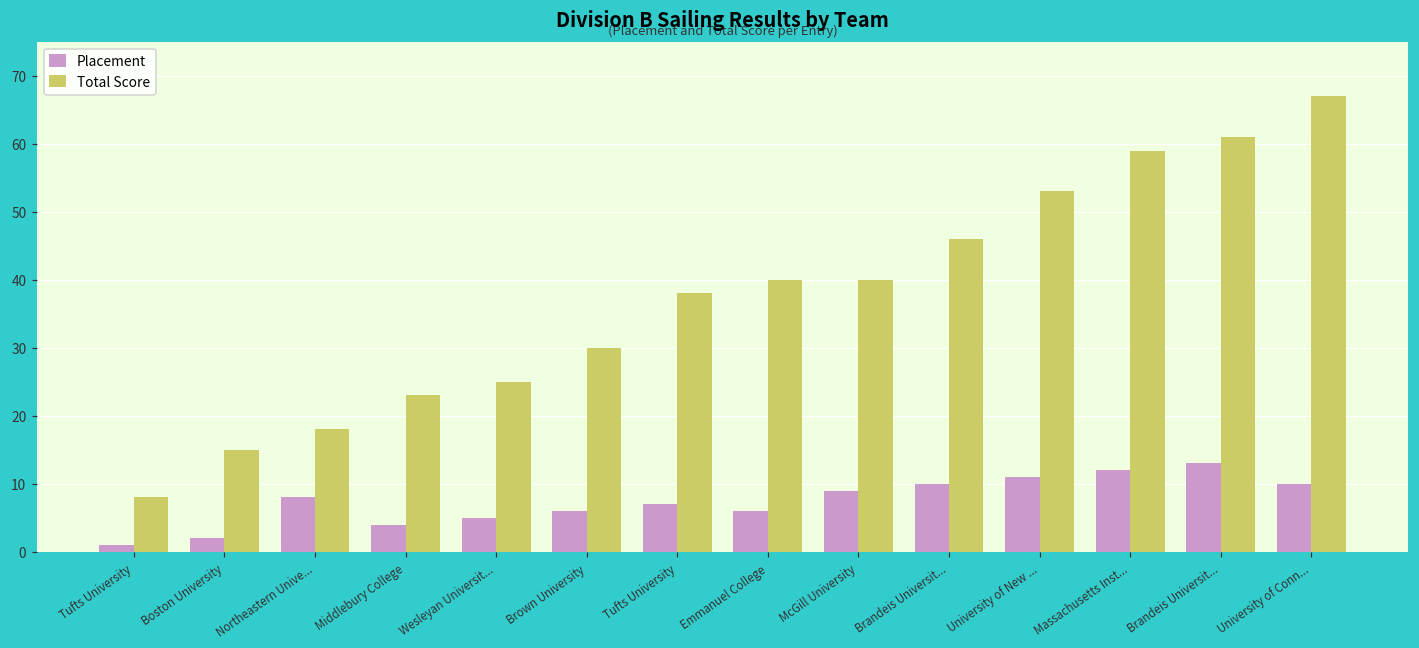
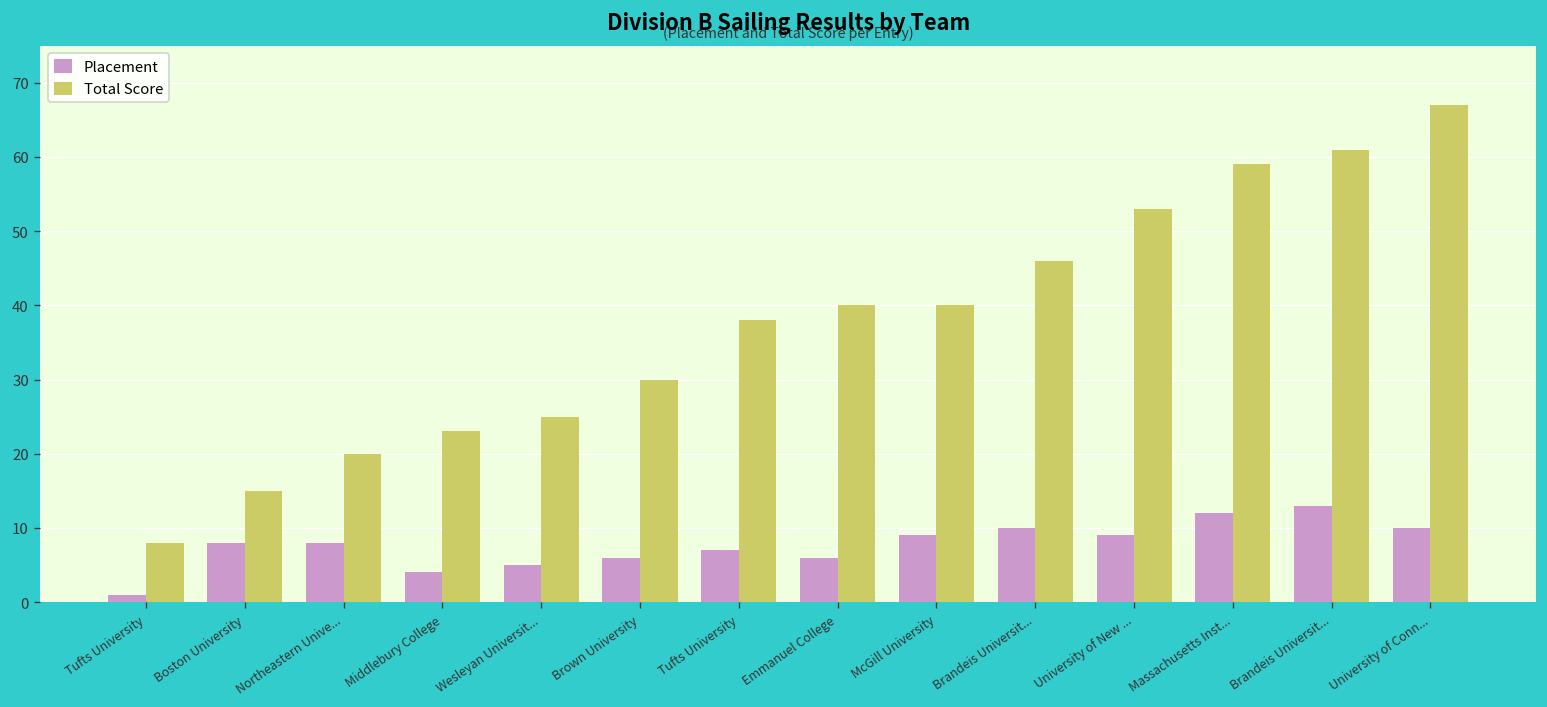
Placement, Boston University: 2 -> 8
Total Score, Northeastern Unive...: 18 -> 20
Placement, University of New ...: 11 -> 9
